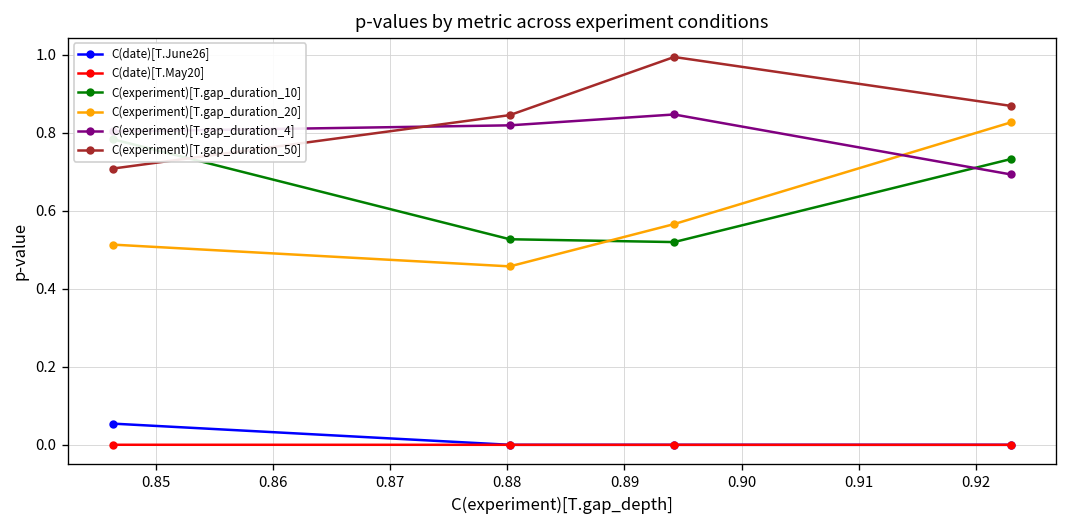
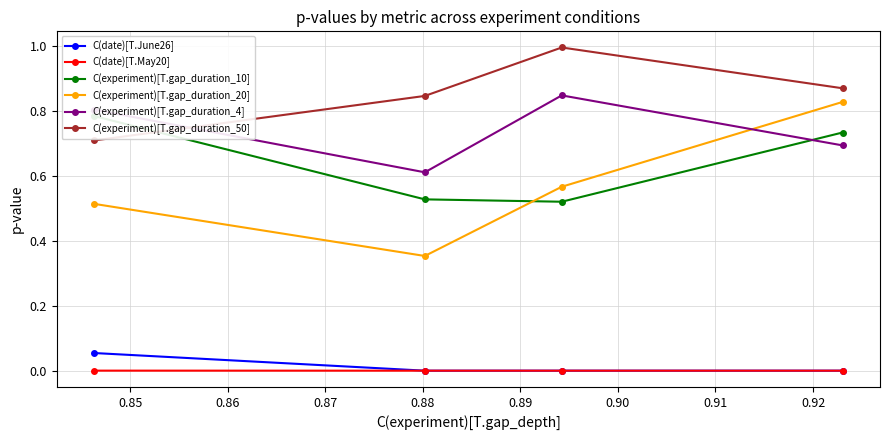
C(experiment)[T.gap_duration_20], 0.88: 0.46 -> 0.35
C(experiment)[T.gap_duration_4], 0.88: 0.82 -> 0.61
